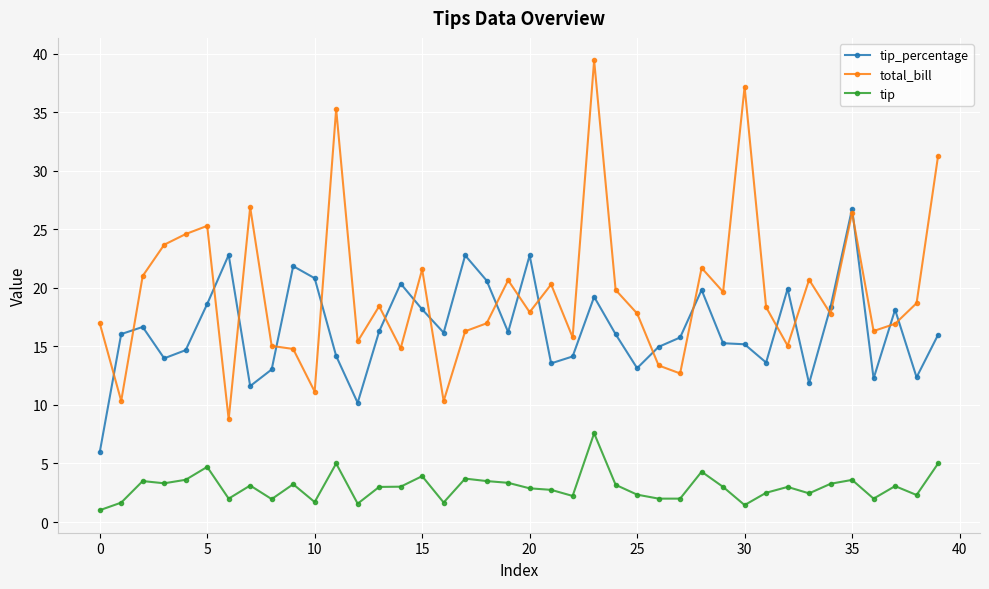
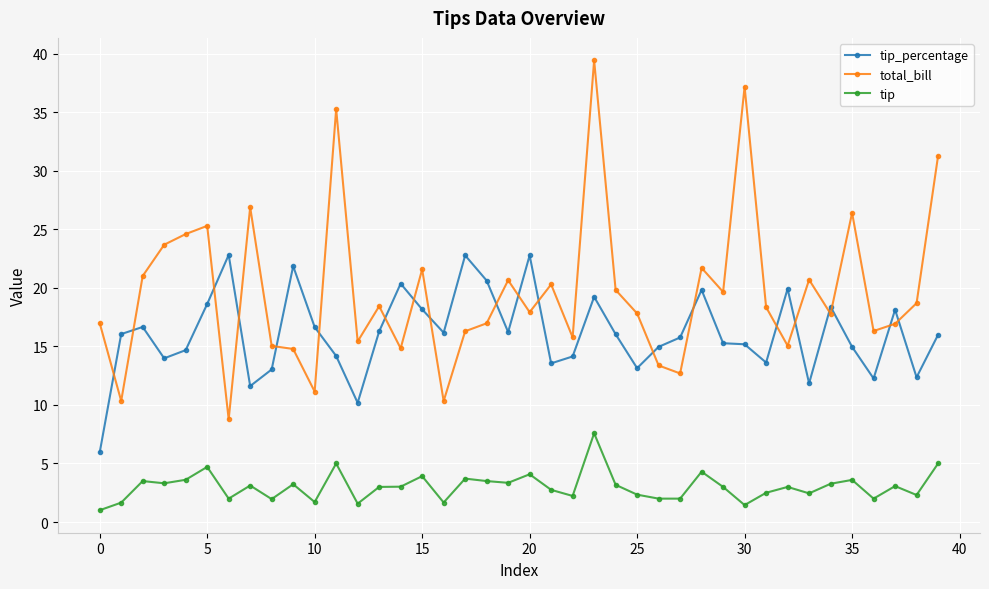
tip_percentage, 10: 20.8 -> 16.7
tip, 20: 2.9 -> 4.1
tip_percentage, 35: 26.8 -> 15.0
